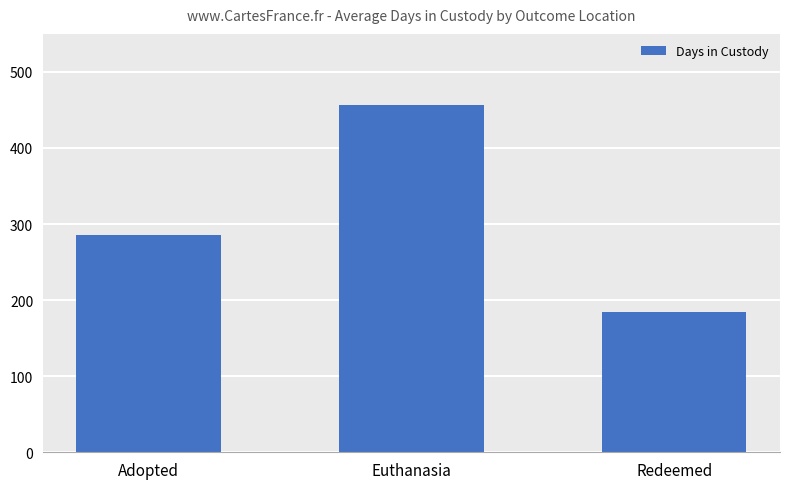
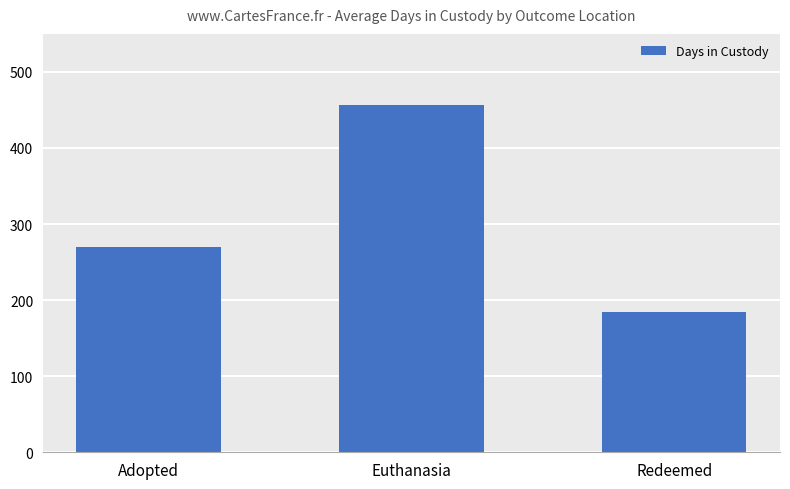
Adopted: 290 -> 270
